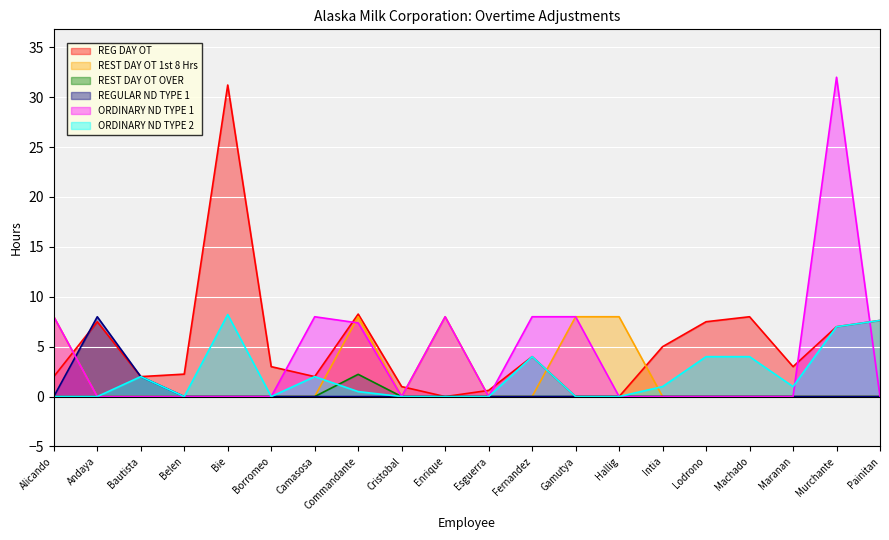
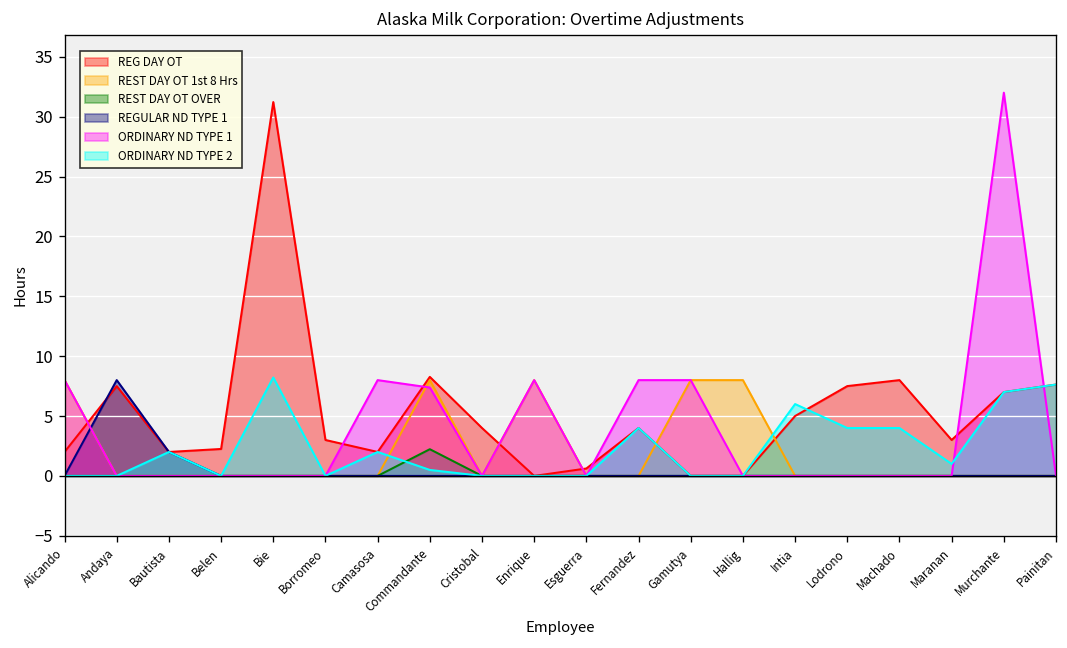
REG DAY OT, Cristobal: 1 -> 4
ORDINARY ND TYPE 2, Intia: 1 -> 6
